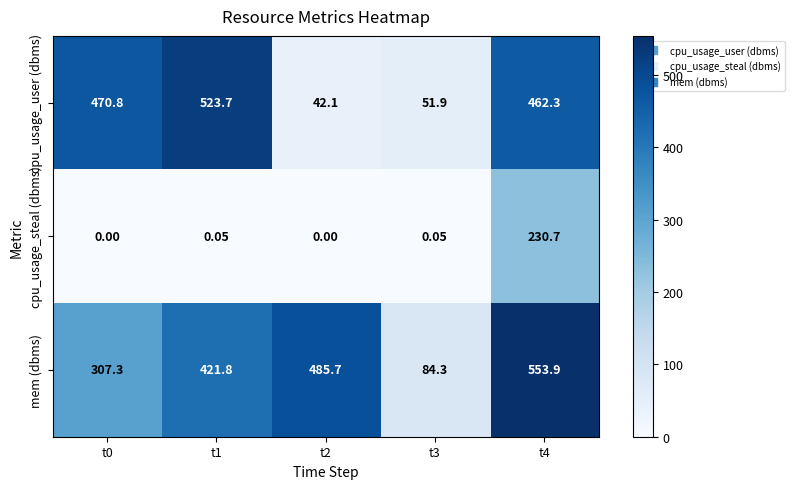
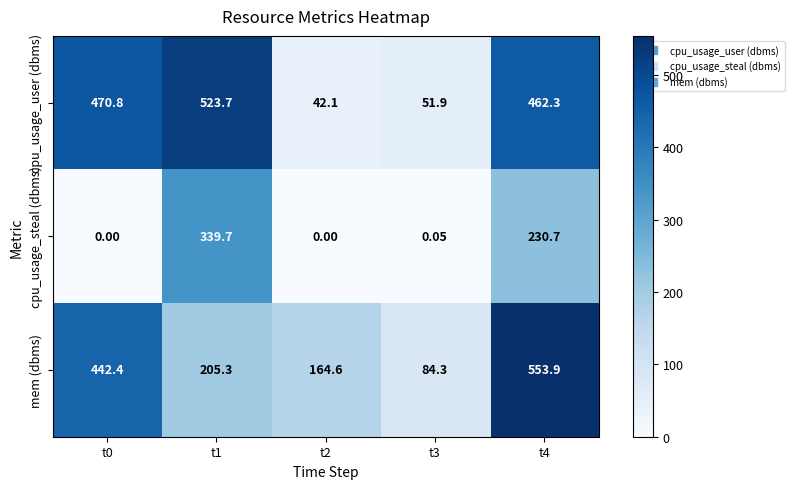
cpu_usage_steal (dbms), t1: 0.05 -> 339.7
mem (dbms), t0: 307.3 -> 442.4
mem (dbms), t1: 421.8 -> 205.3
mem (dbms), t2: 485.7 -> 164.6
